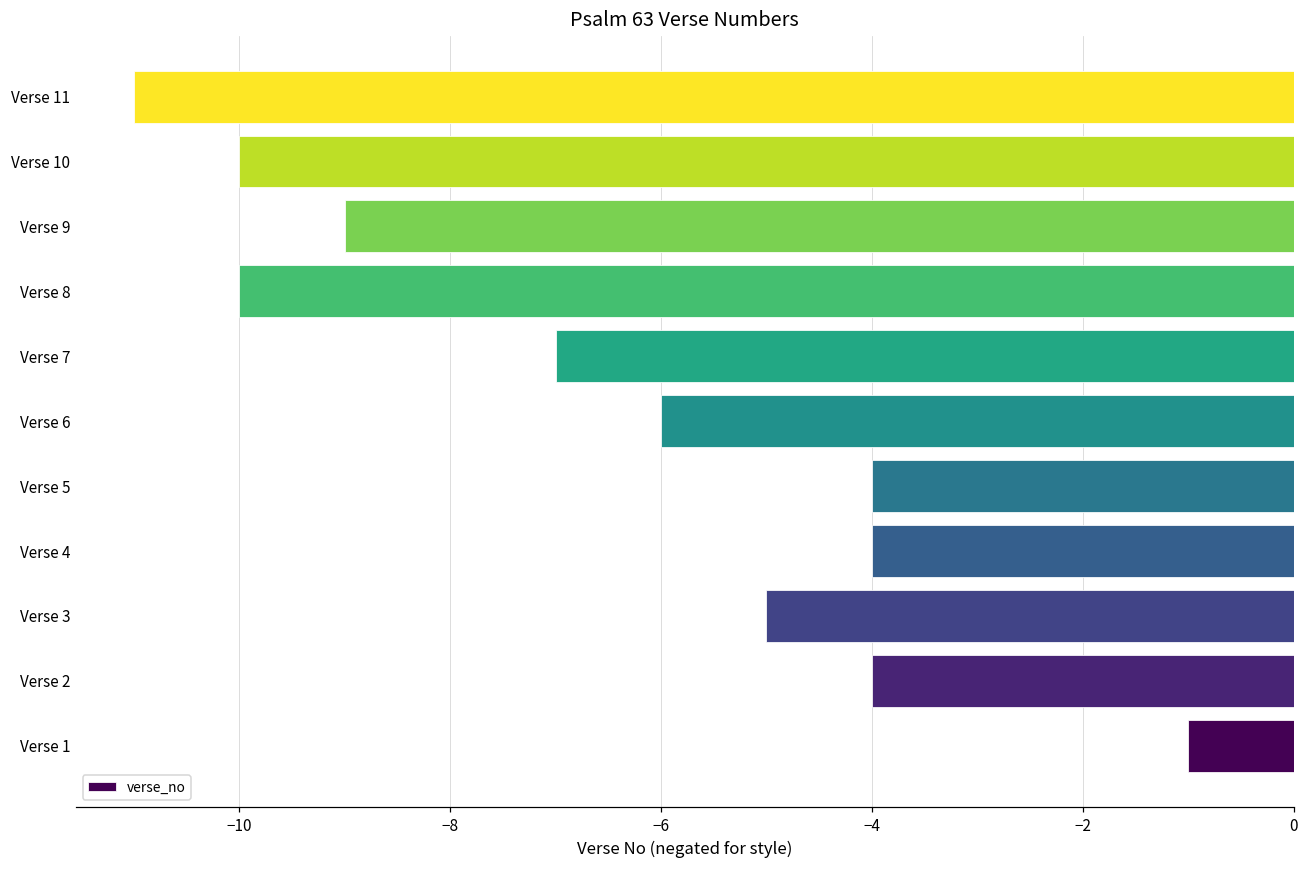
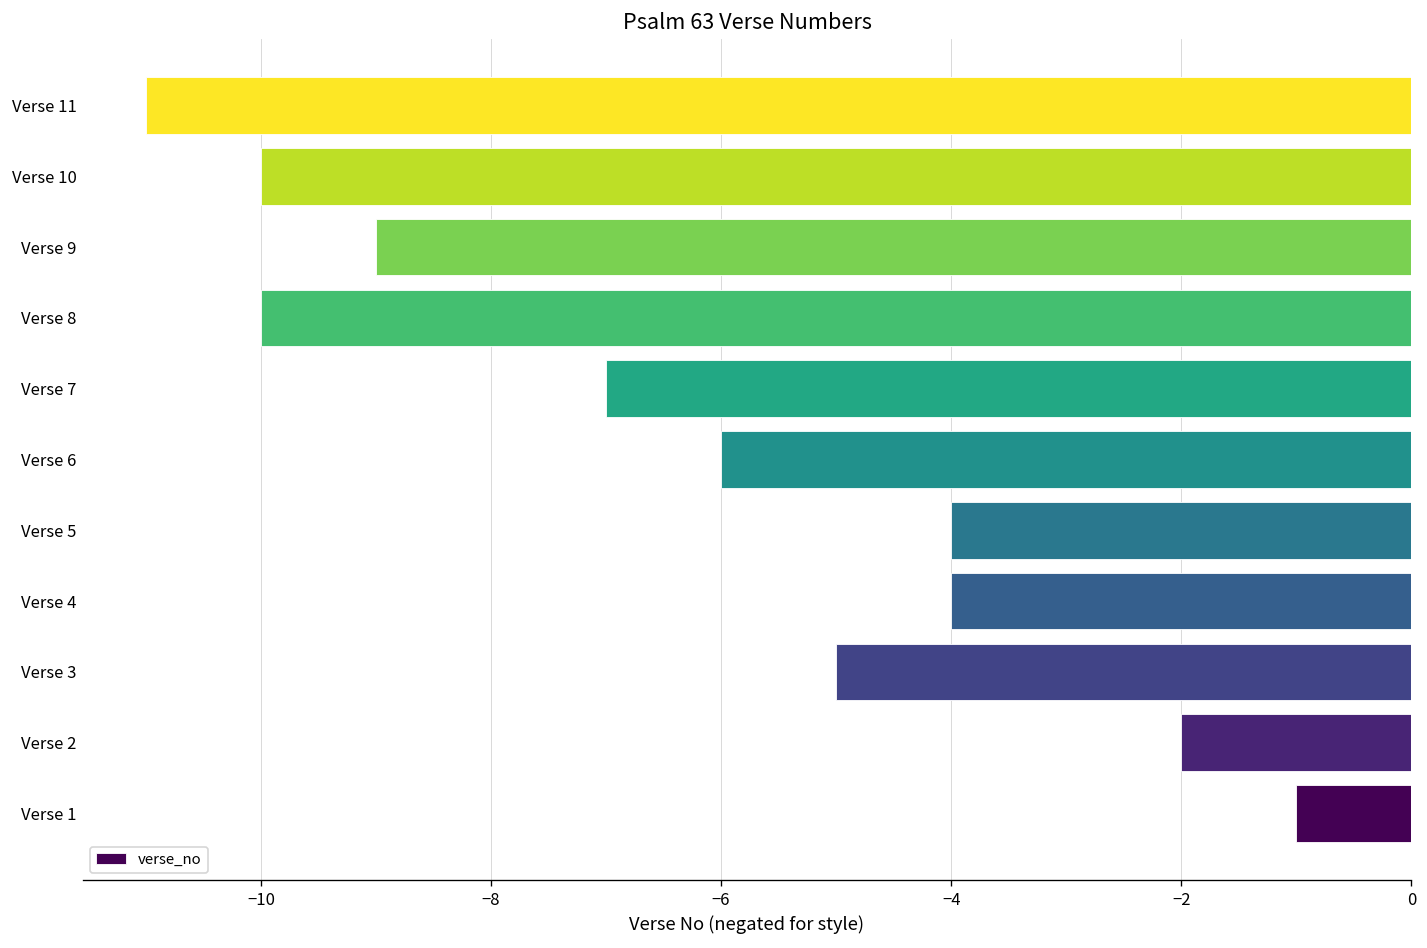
Verse 2: -4.0 -> -2.0
